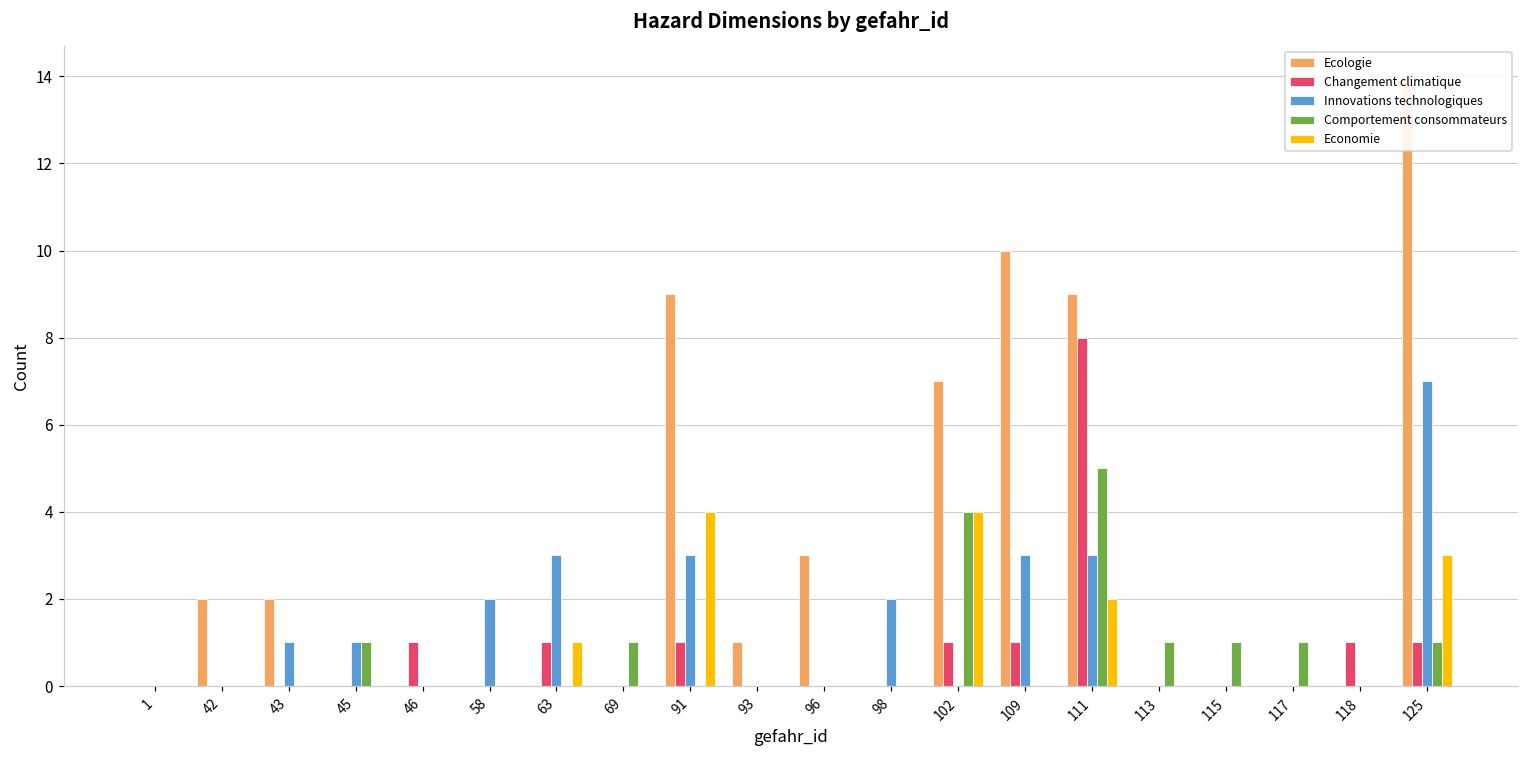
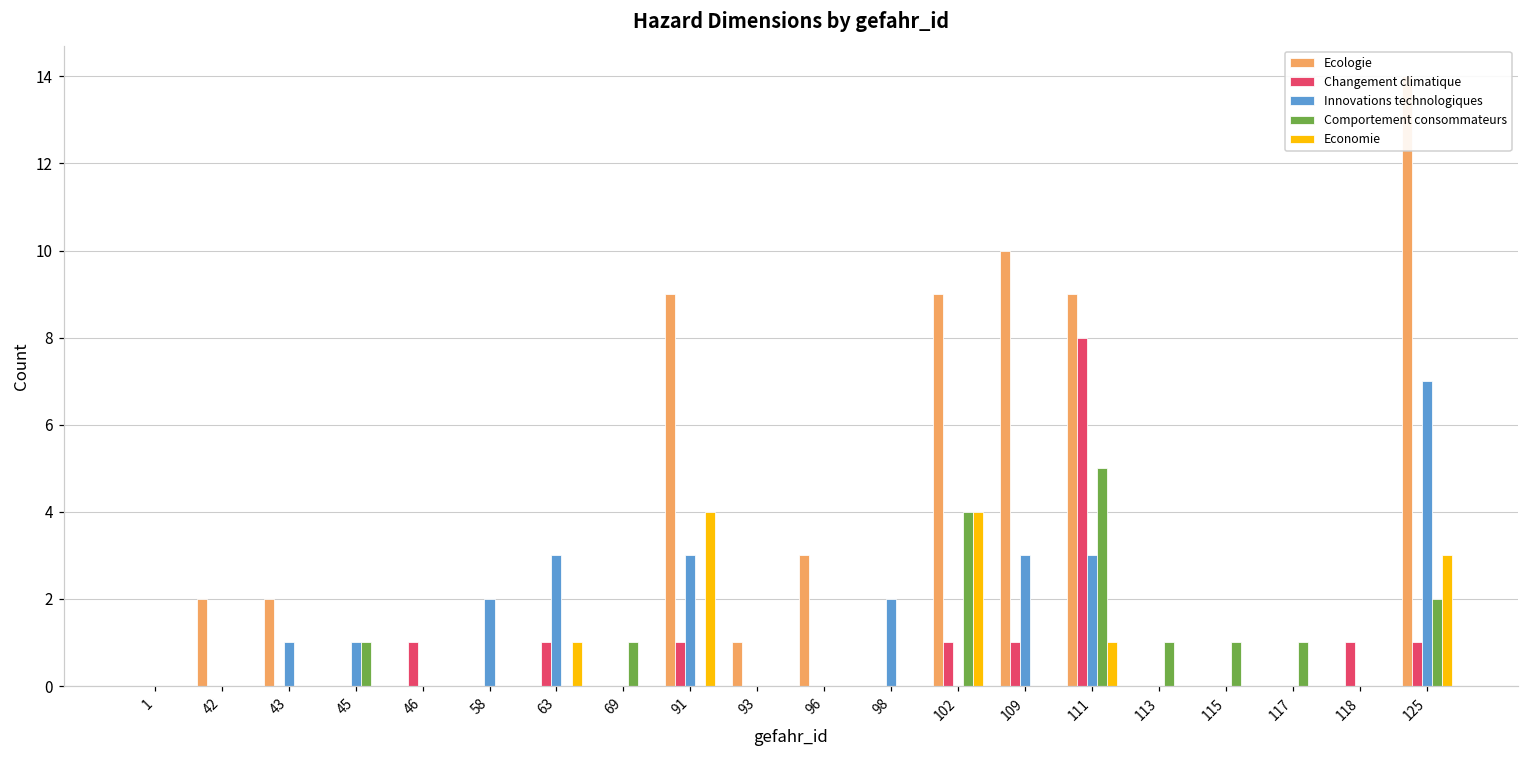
Ecologie, 102: 7 -> 9
Economie, 111: 2 -> 1
Comportement consommateurs, 125: 1 -> 2
